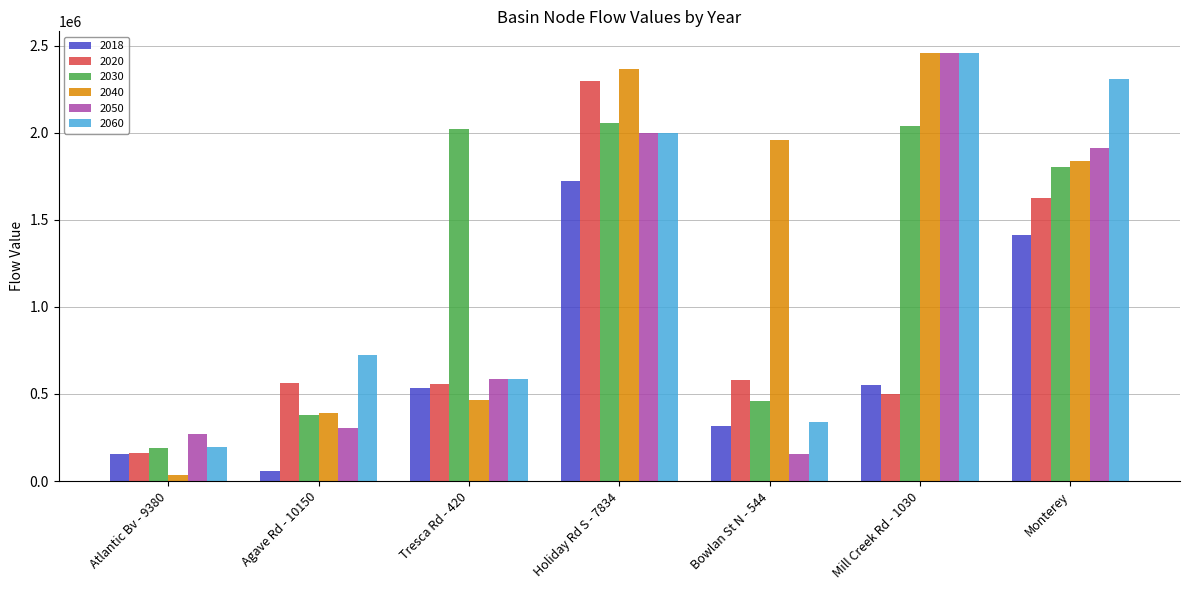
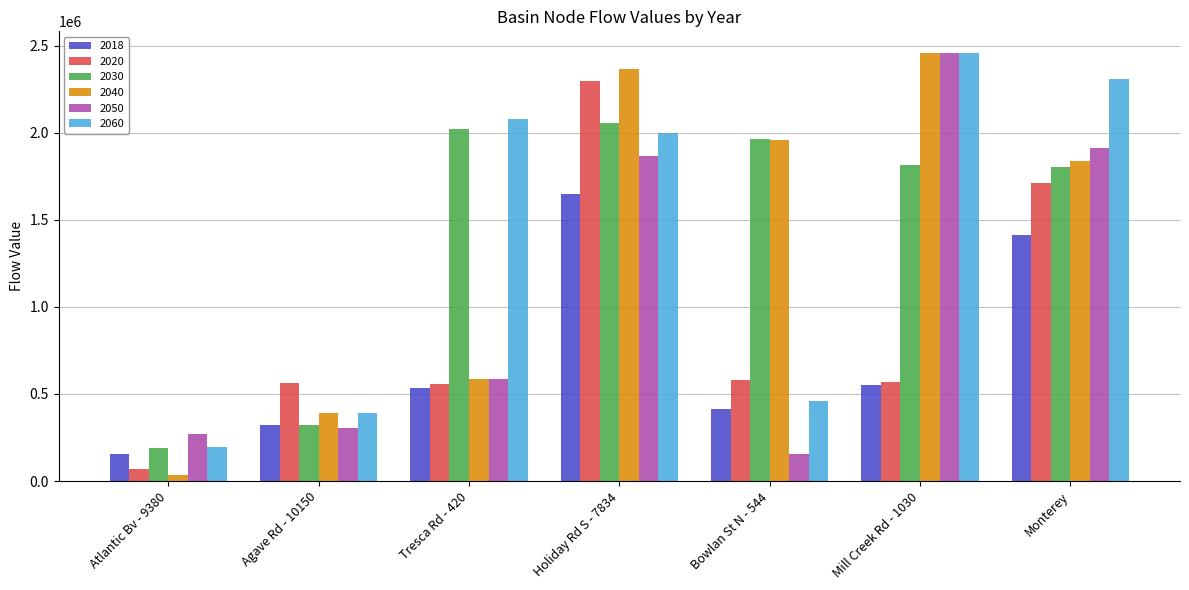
2020, Atlantic Bv - 9380: 160000 -> 70000
2018, Agave Rd - 10150: 60000 -> 320000
2030, Agave Rd - 10150: 380000 -> 320000
2060, Agave Rd - 10150: 720000 -> 390000
2040, Tresca Rd - 420: 470000 -> 590000
2060, Tresca Rd - 420: 590000 -> 2080000
2018, Holiday Rd S - 7834: 1720000 -> 1650000
2050, Holiday Rd S - 7834: 2000000 -> 1860000
2018, Bowlan St N - 544: 320000 -> 410000
2030, Bowlan St N - 544: 460000 -> 1960000
2060, Bowlan St N - 544: 340000 -> 460000
2020, Mill Creek Rd - 1030: 500000 -> 570000
2030, Mill Creek Rd - 1030: 2040000 -> 1810000
2020, Monterey: 1630000 -> 1710000
